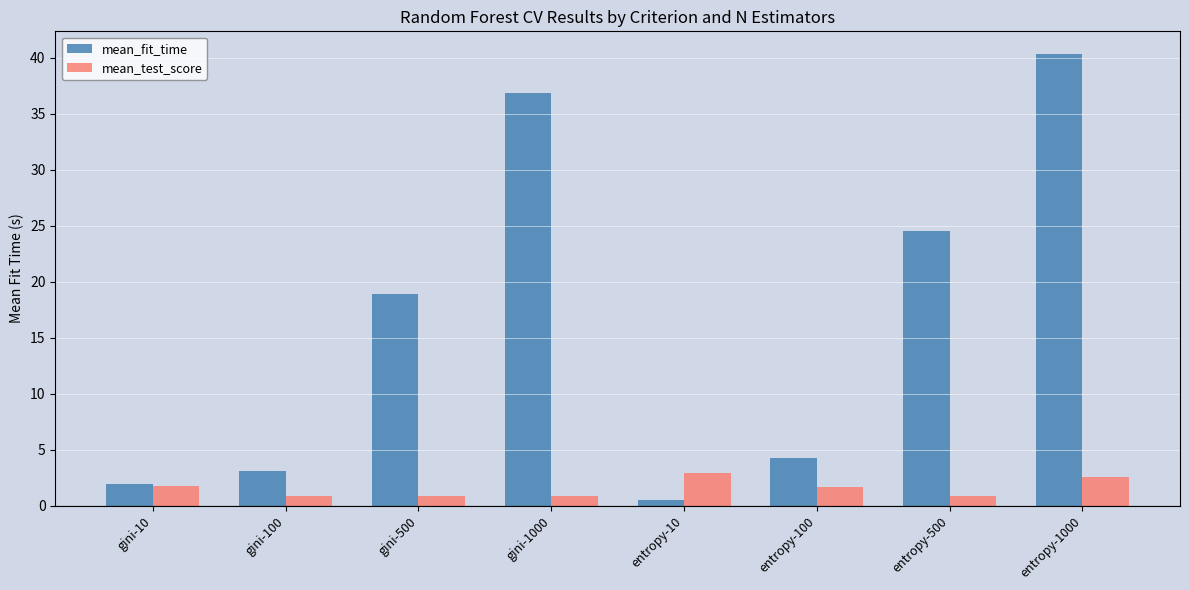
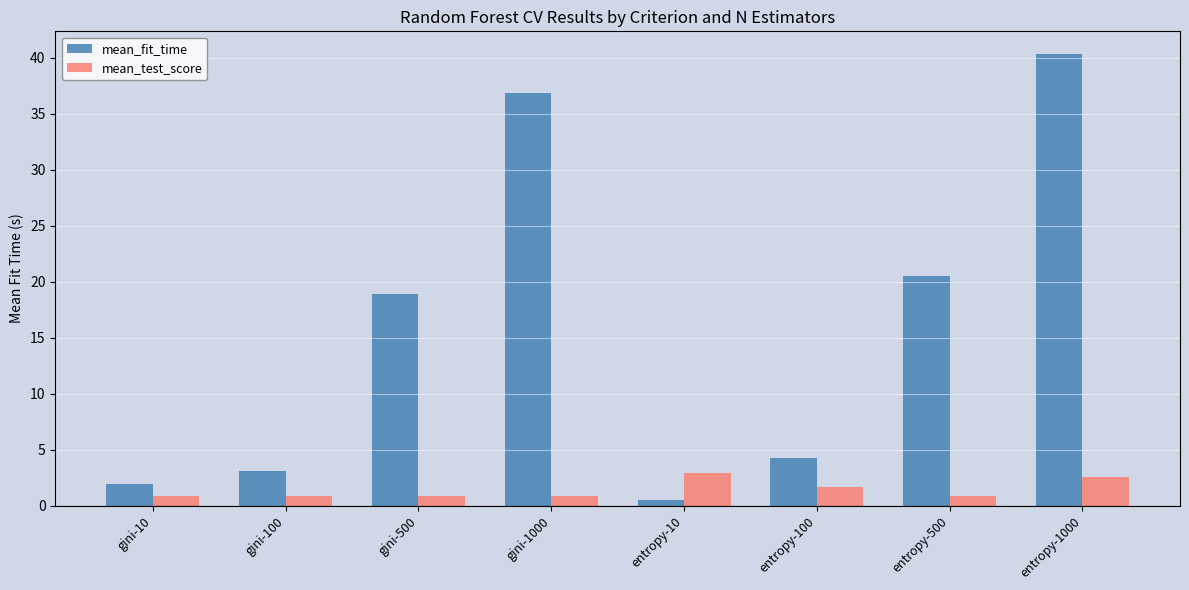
mean_test_score, gini-10: 1.8 -> 0.9
mean_fit_time, entropy-500: 24.5 -> 20.5
